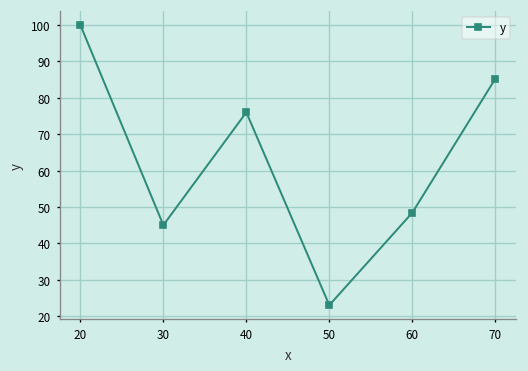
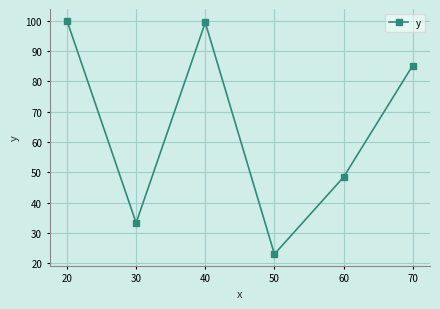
30: 45 -> 33
40: 76 -> 99
